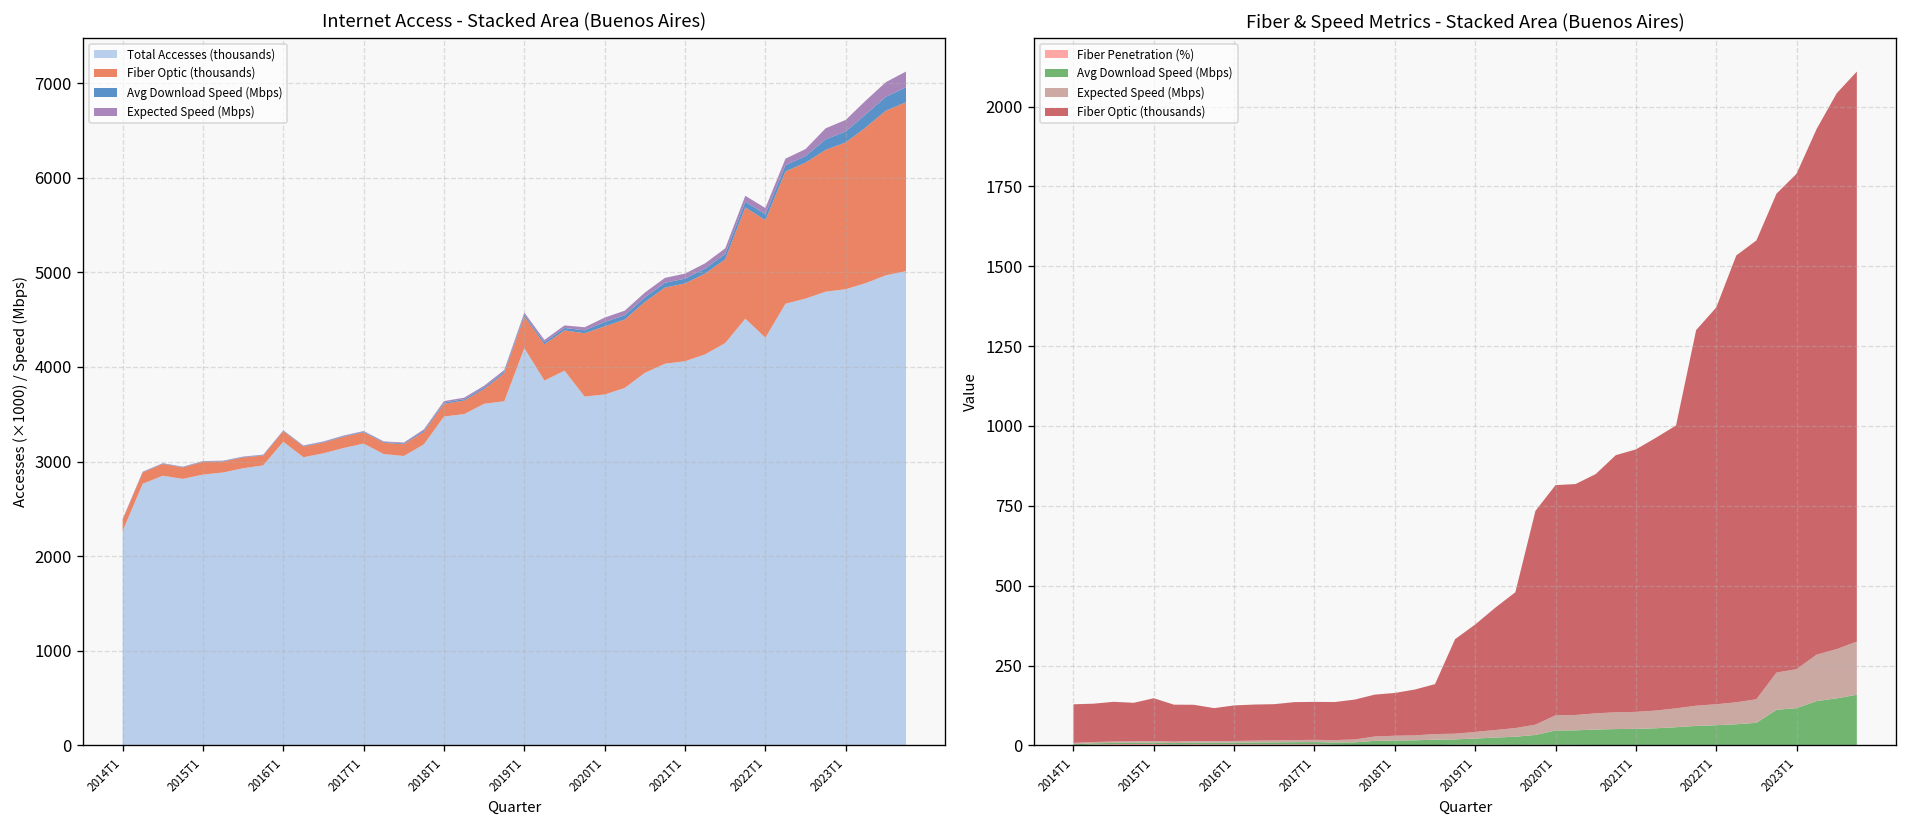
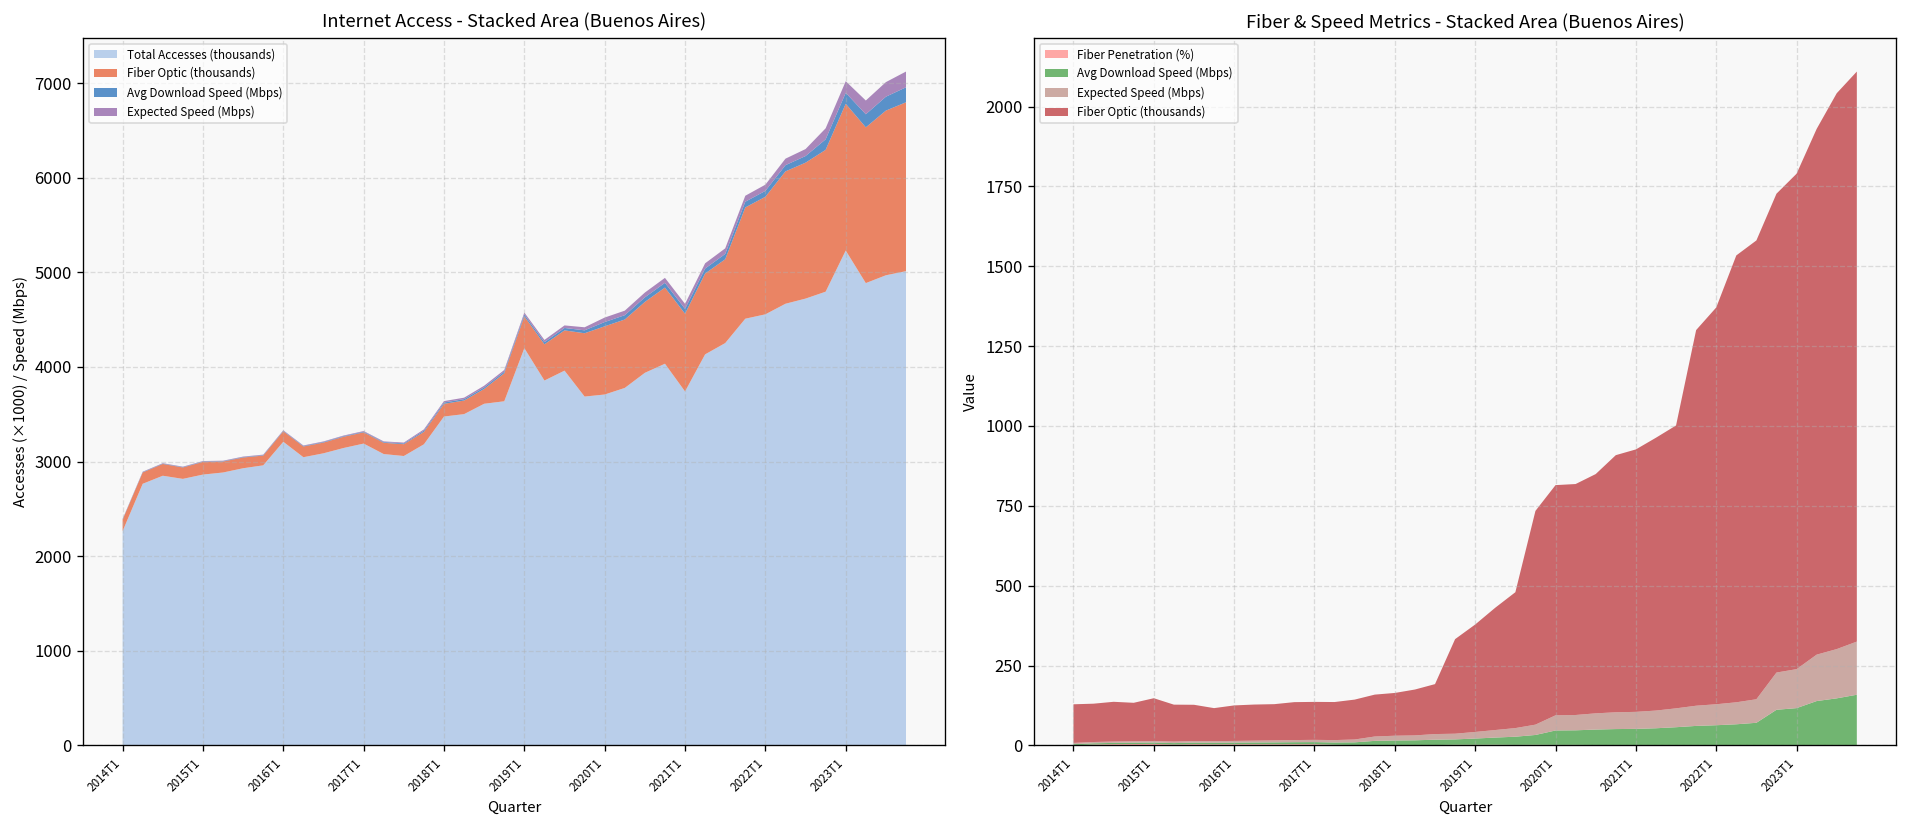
Internet Access - Stacked Area (Buenos Aires), Total Accesses (thousands), 2021T1: 4100 -> 3700
Internet Access - Stacked Area (Buenos Aires), Total Accesses (thousands), 2022T1: 4300 -> 4600
Internet Access - Stacked Area (Buenos Aires), Total Accesses (thousands), 2023T1: 4800 -> 5200
